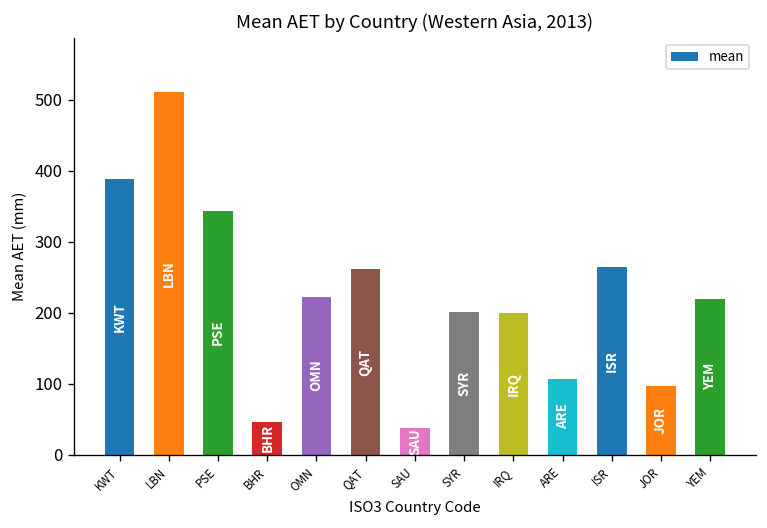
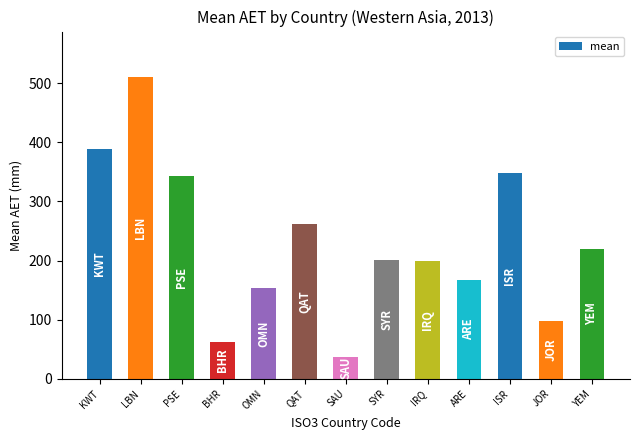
BHR: 50 -> 60
OMN: 220 -> 150
ARE: 110 -> 170
ISR: 260 -> 350
